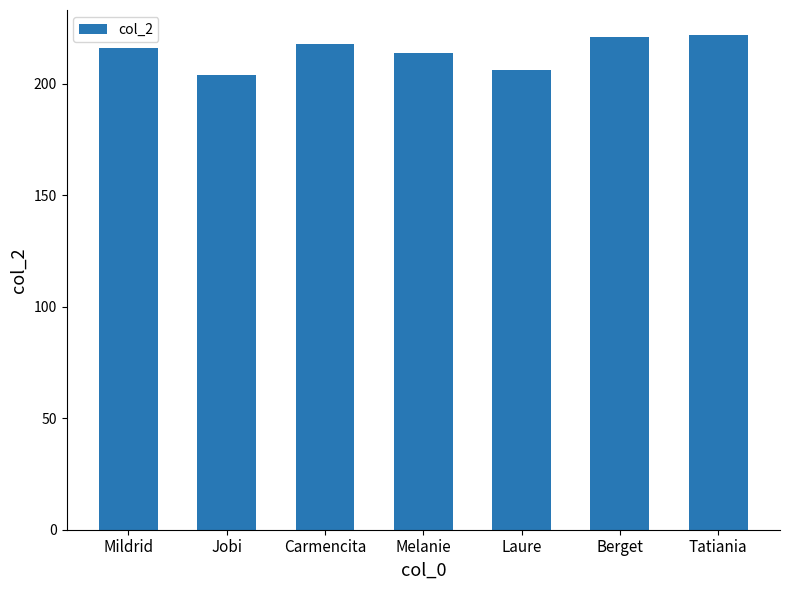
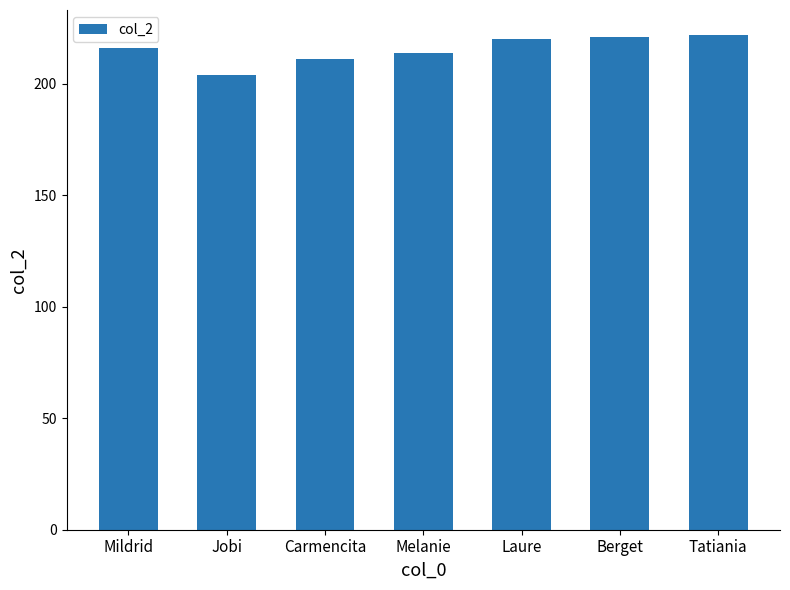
Carmencita: 218 -> 211
Laure: 206 -> 220
